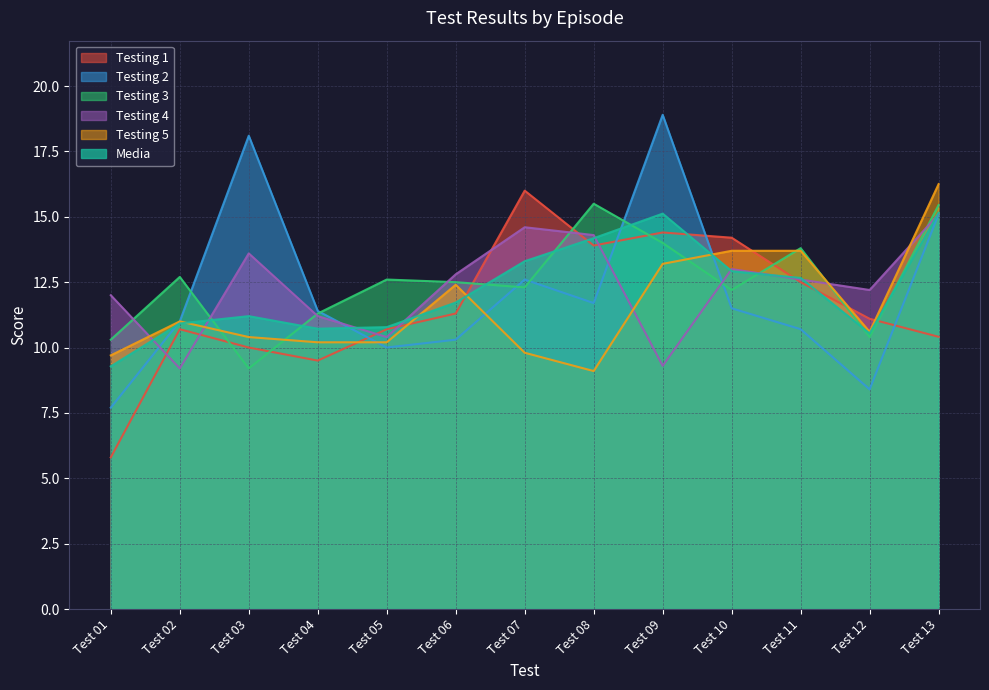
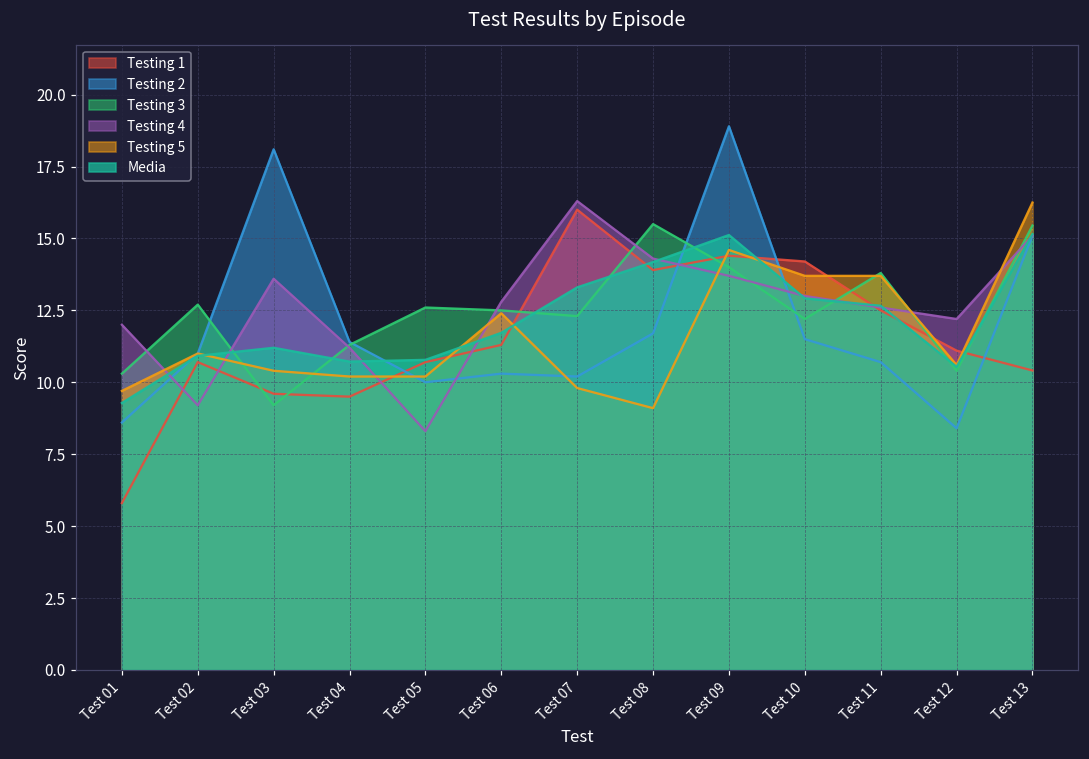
Testing 2, Test 01: 7.7 -> 8.6
Testing 1, Test 03: 10.0 -> 9.6
Testing 4, Test 05: 10.4 -> 8.3
Testing 2, Test 07: 12.6 -> 10.2
Testing 4, Test 07: 14.6 -> 16.3
Testing 4, Test 09: 9.3 -> 13.7
Testing 5, Test 09: 13.2 -> 14.6
